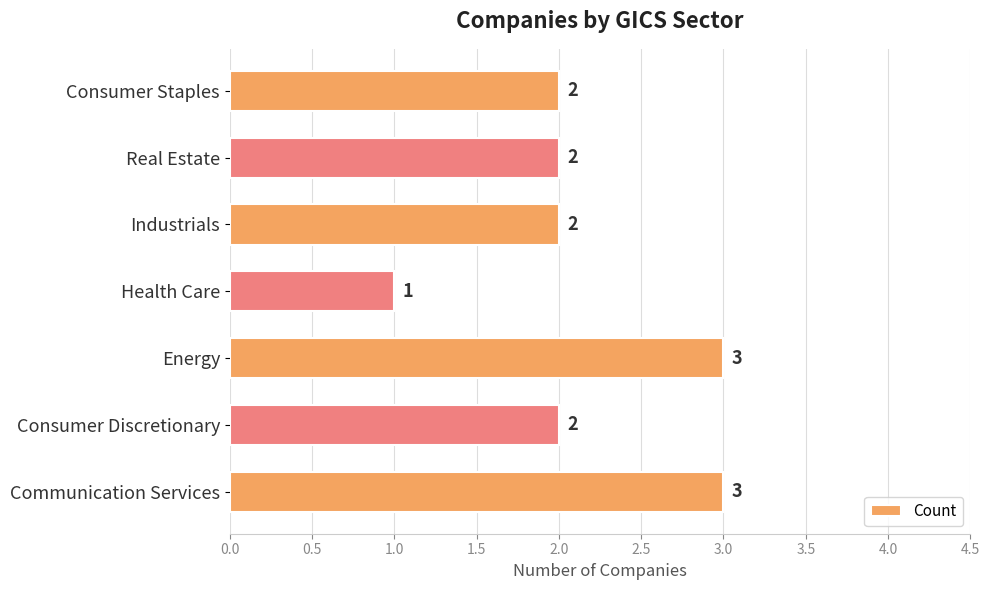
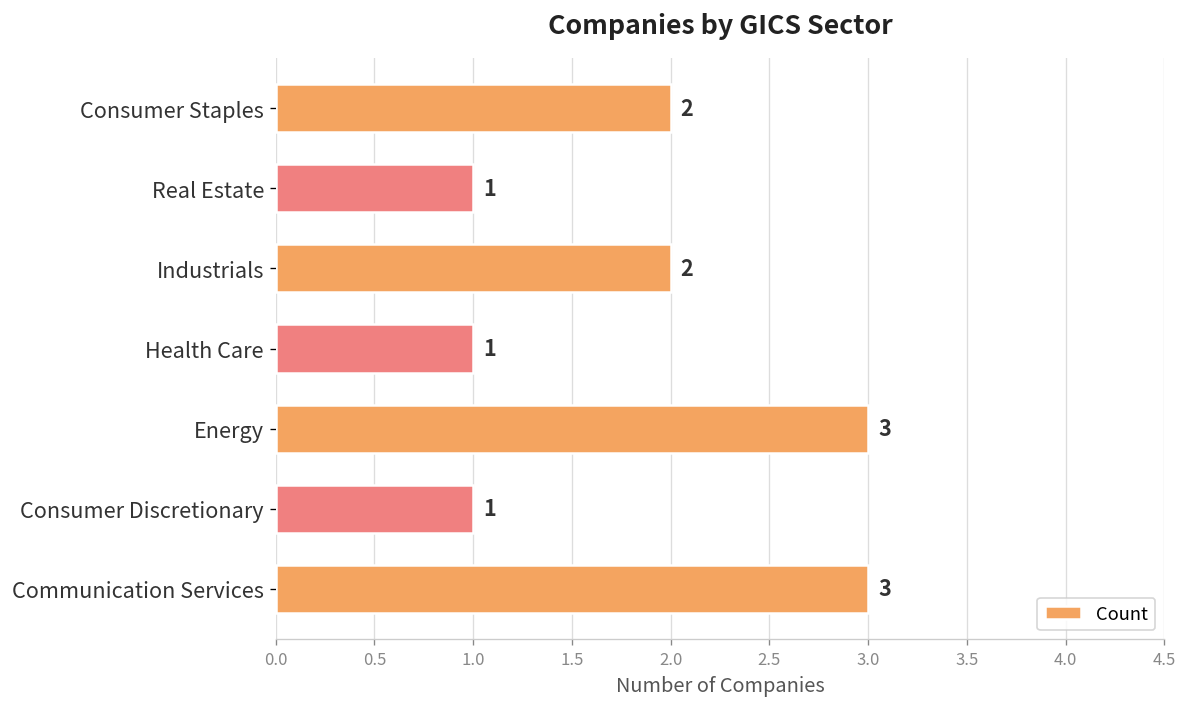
Real Estate: 2 -> 1
Consumer Discretionary: 2 -> 1
